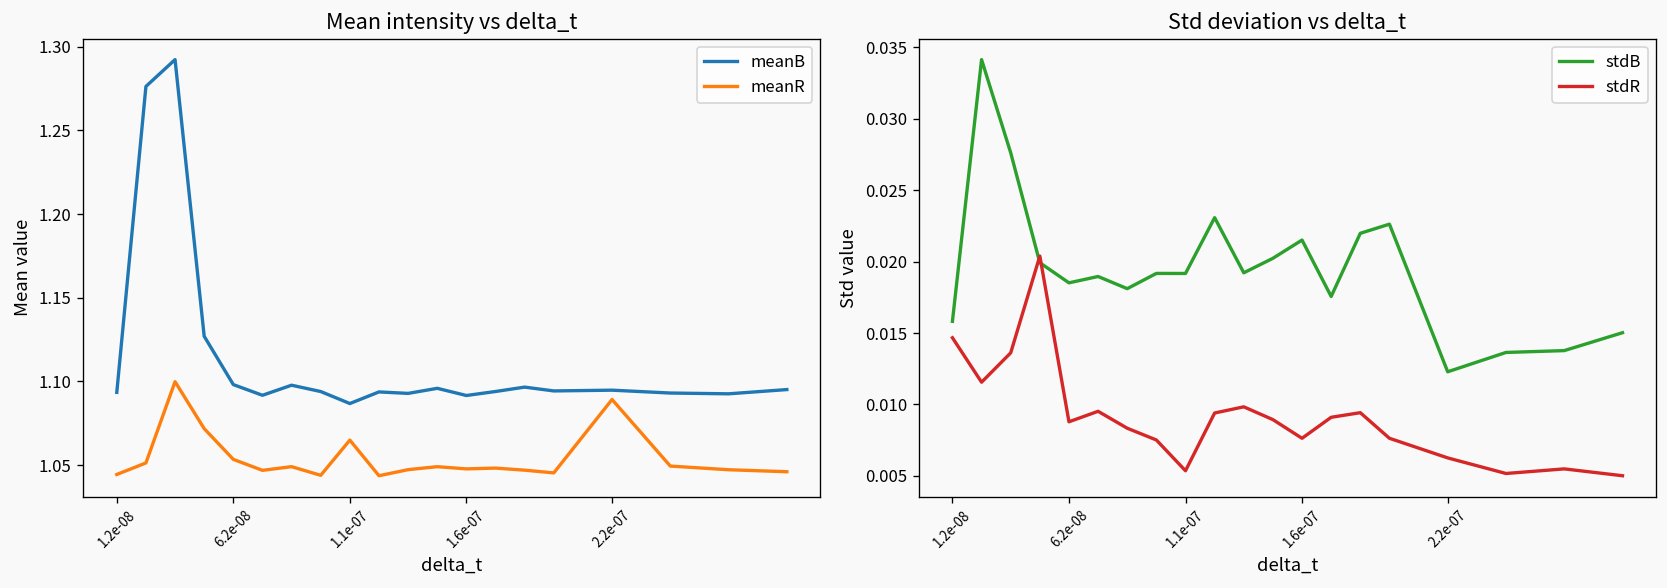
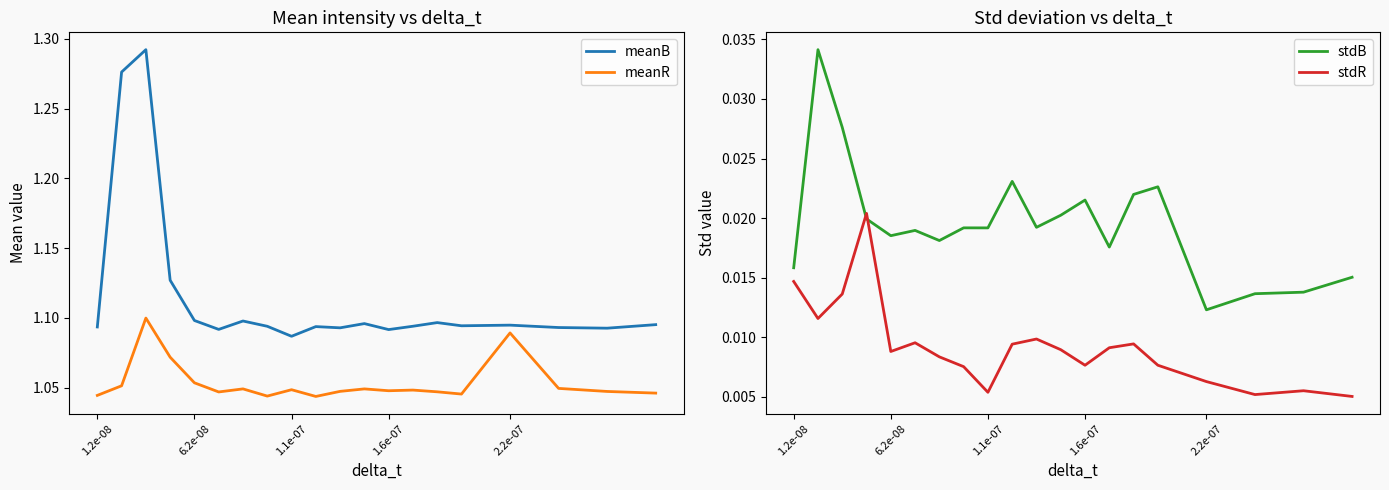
Mean intensity vs delta_t, meanR, 1.1e-07: 1.065 -> 1.049
